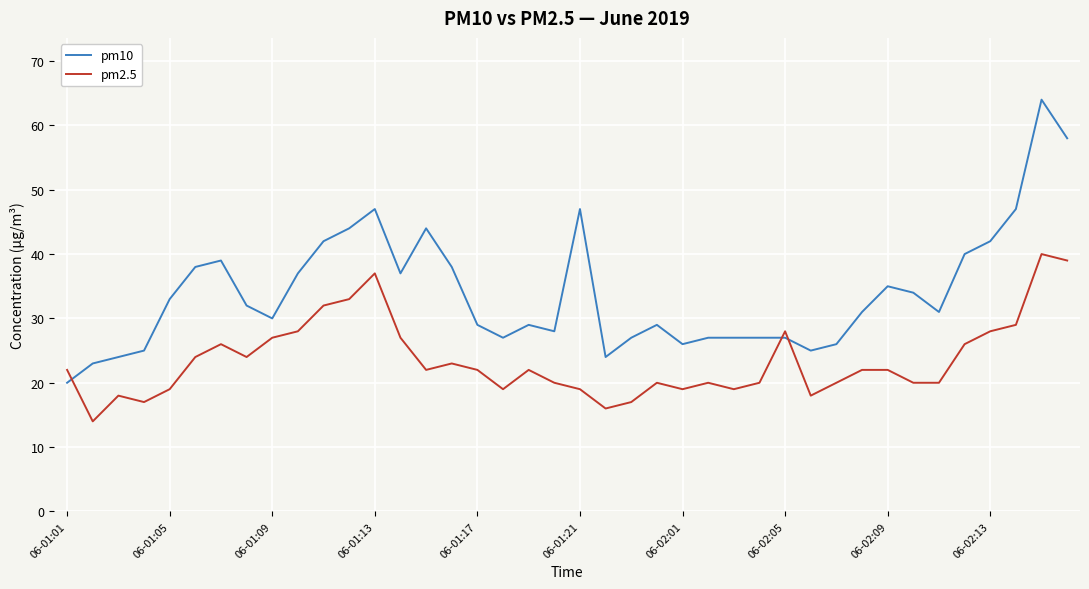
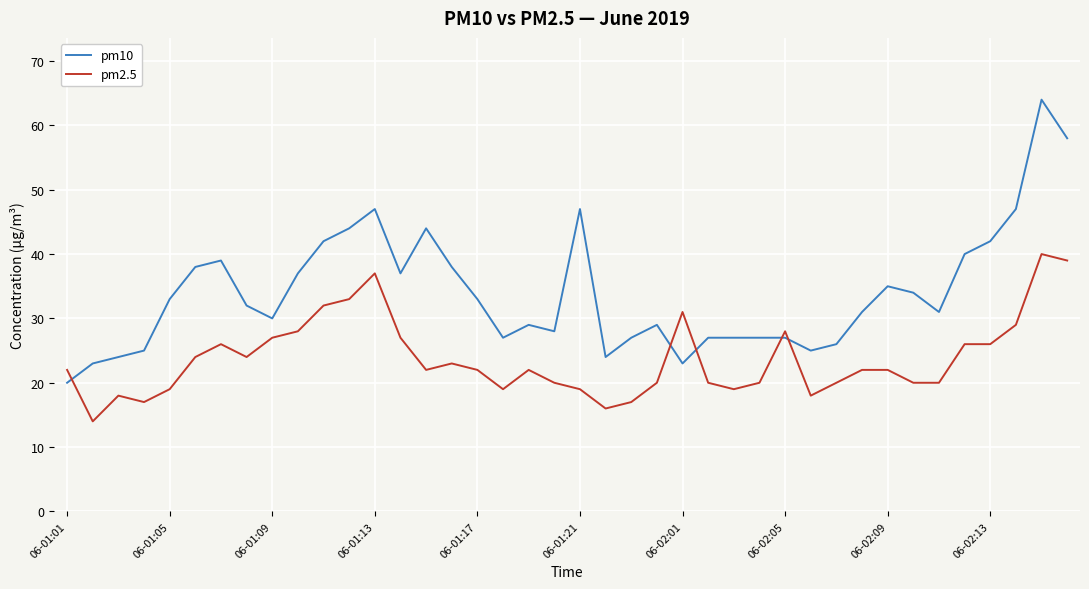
pm10, 06-01:17: 29 -> 33
pm10, 06-02:01: 26 -> 23
pm2.5, 06-02:01: 19 -> 31
pm2.5, 06-02:13: 28 -> 26
